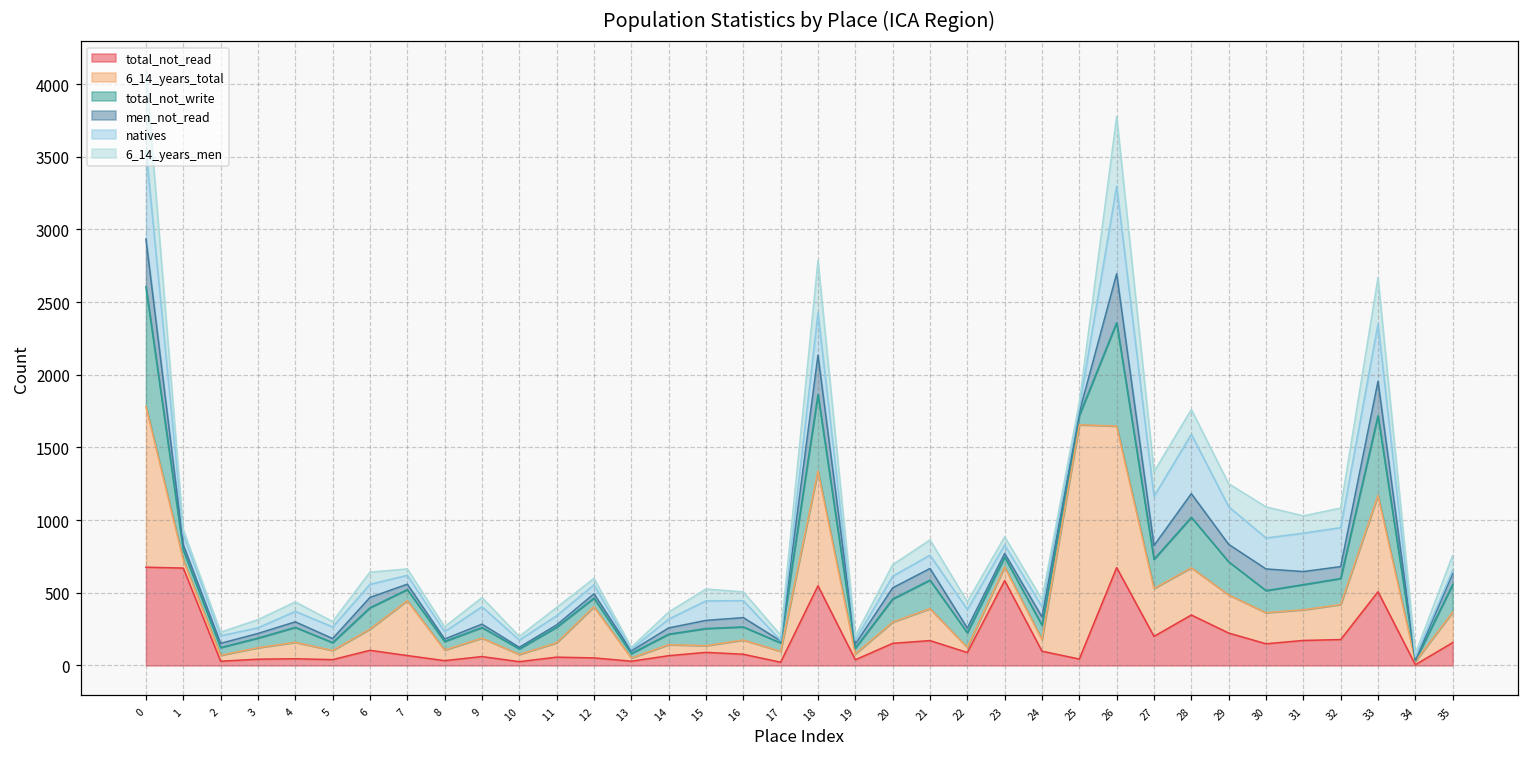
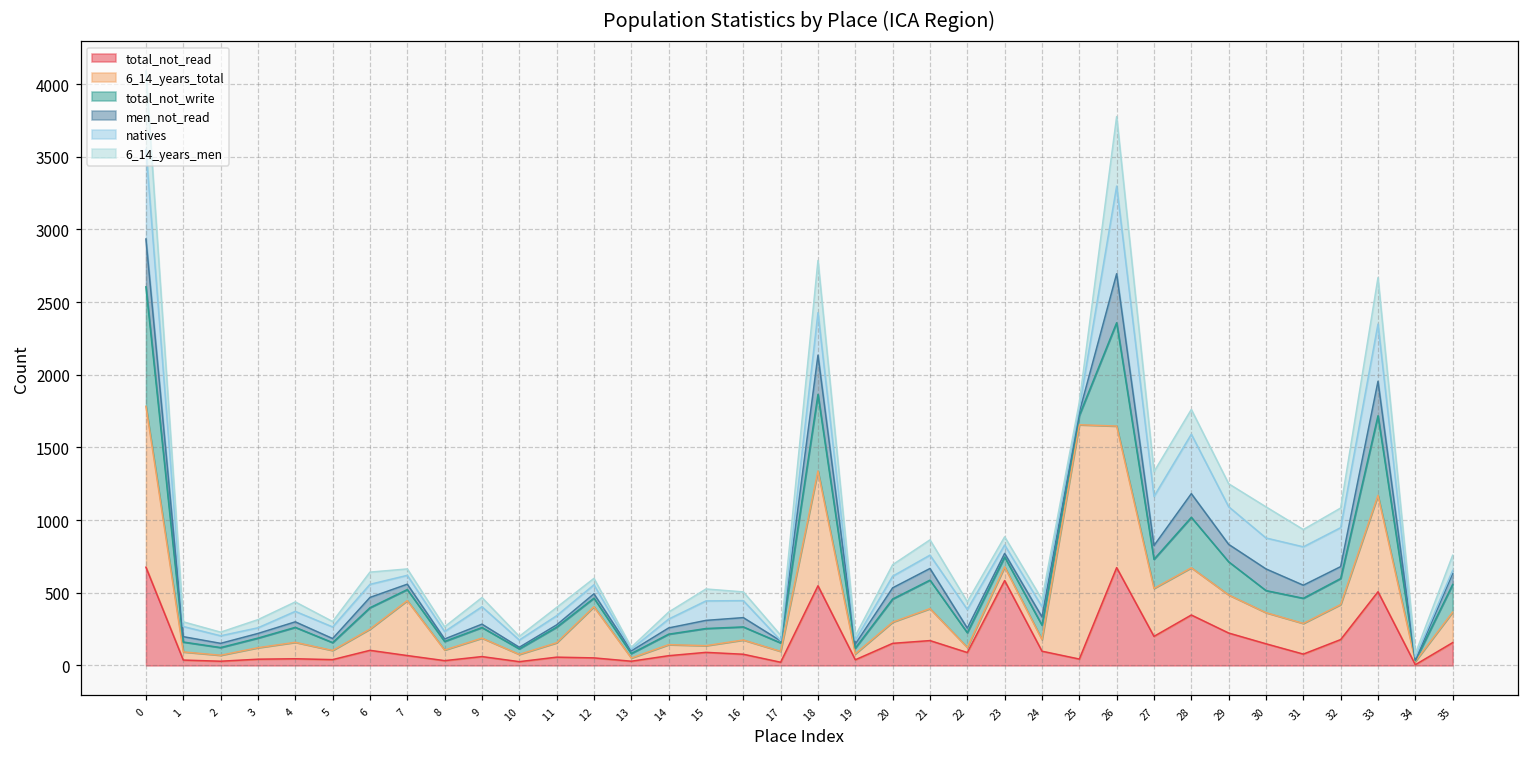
total_not_read, 1: 670 -> 40
total_not_read, 31: 170 -> 80
